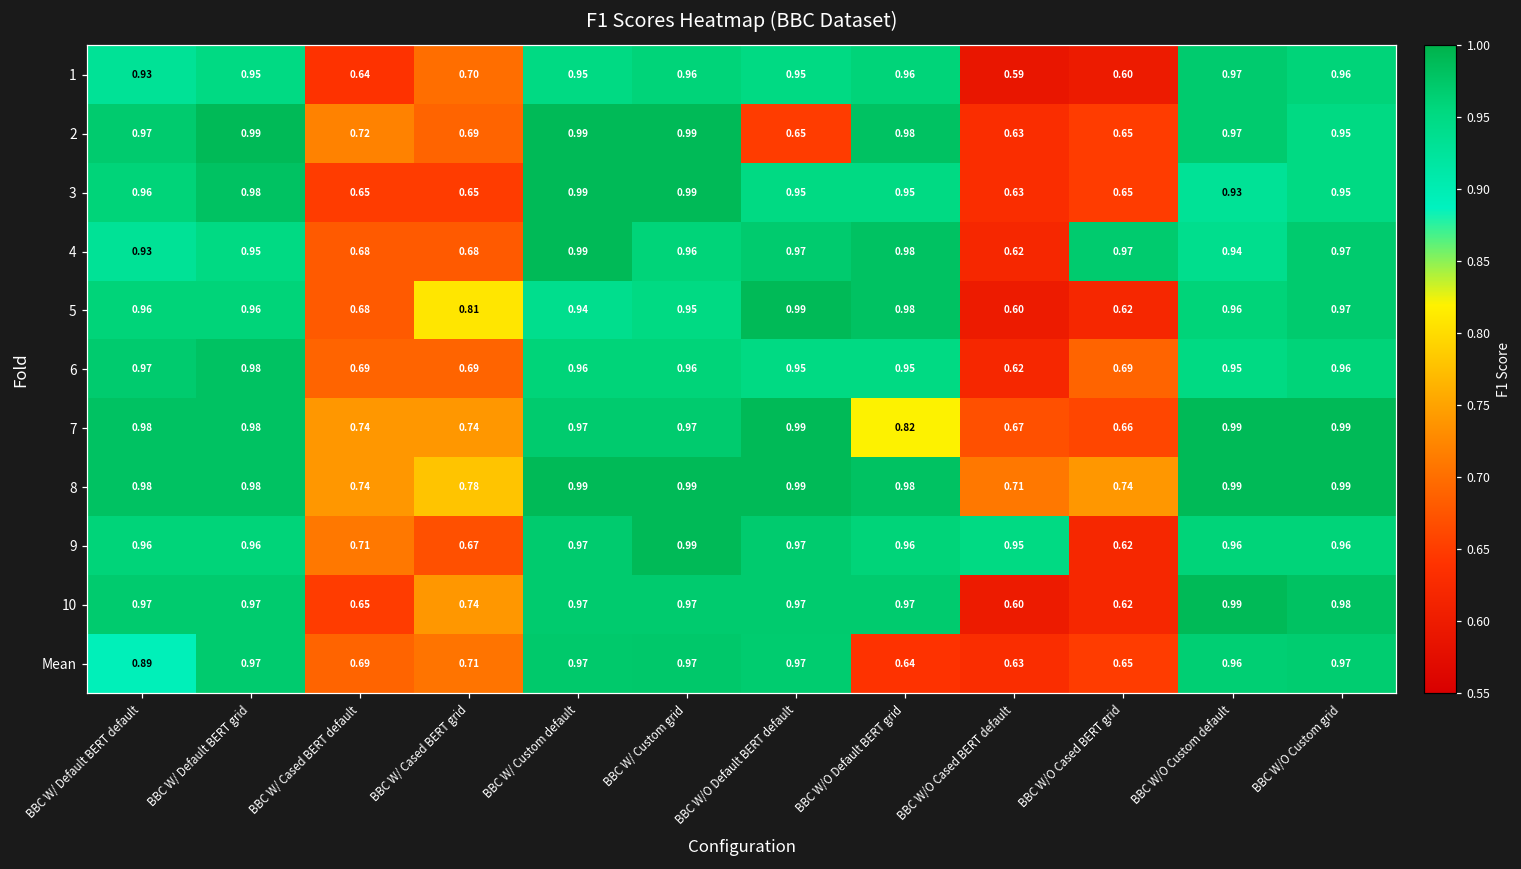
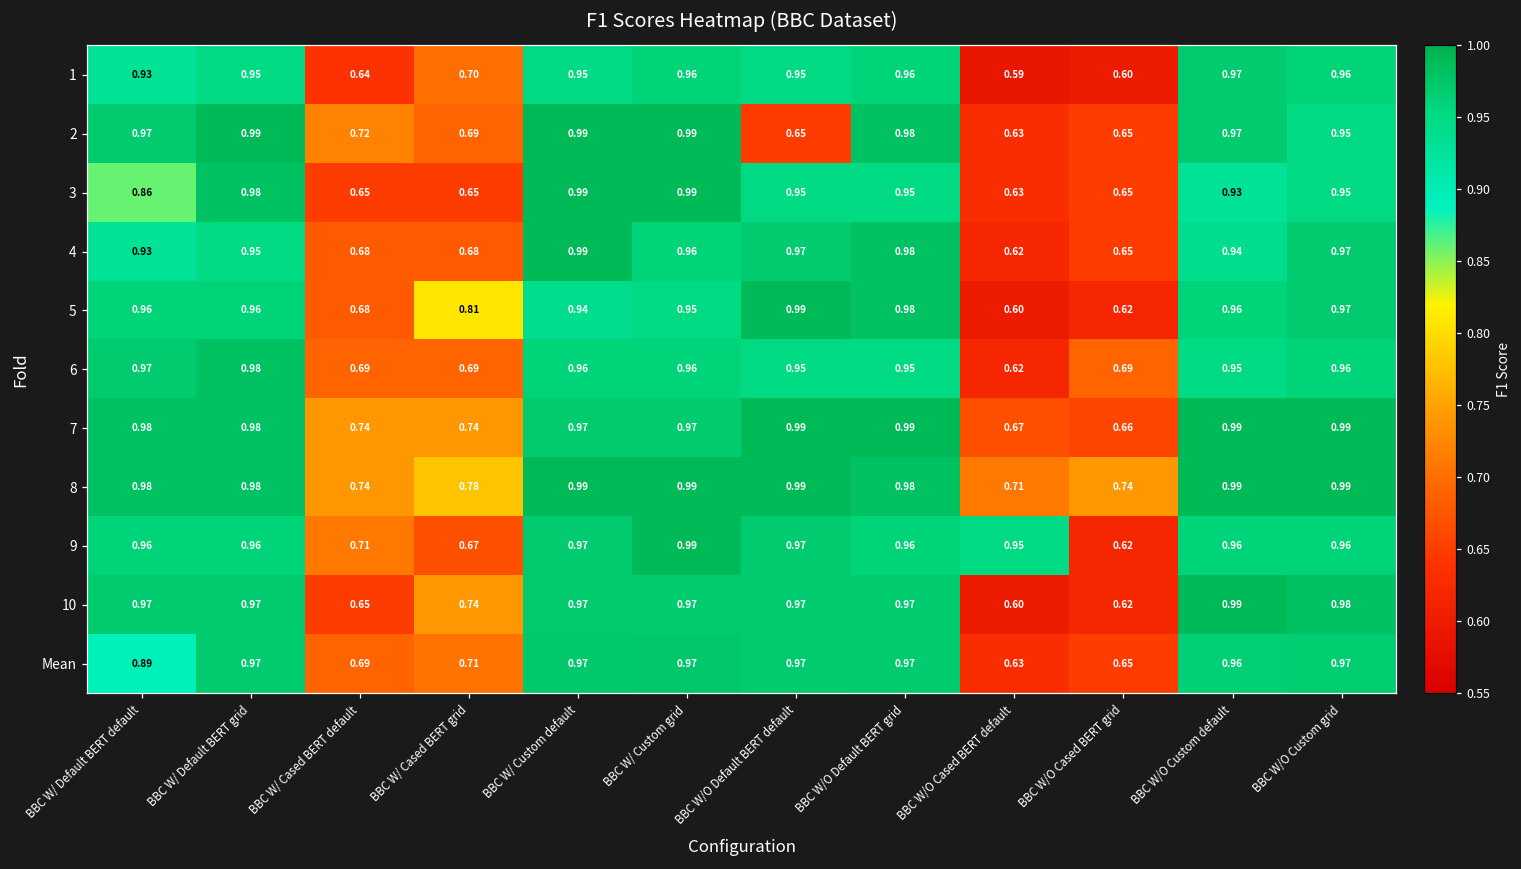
3, BBC W/ Default BERT default: 0.96 -> 0.86
4, BBC W/O Cased BERT grid: 0.97 -> 0.65
7, BBC W/O Default BERT grid: 0.82 -> 0.99
Mean, BBC W/O Default BERT grid: 0.64 -> 0.97
